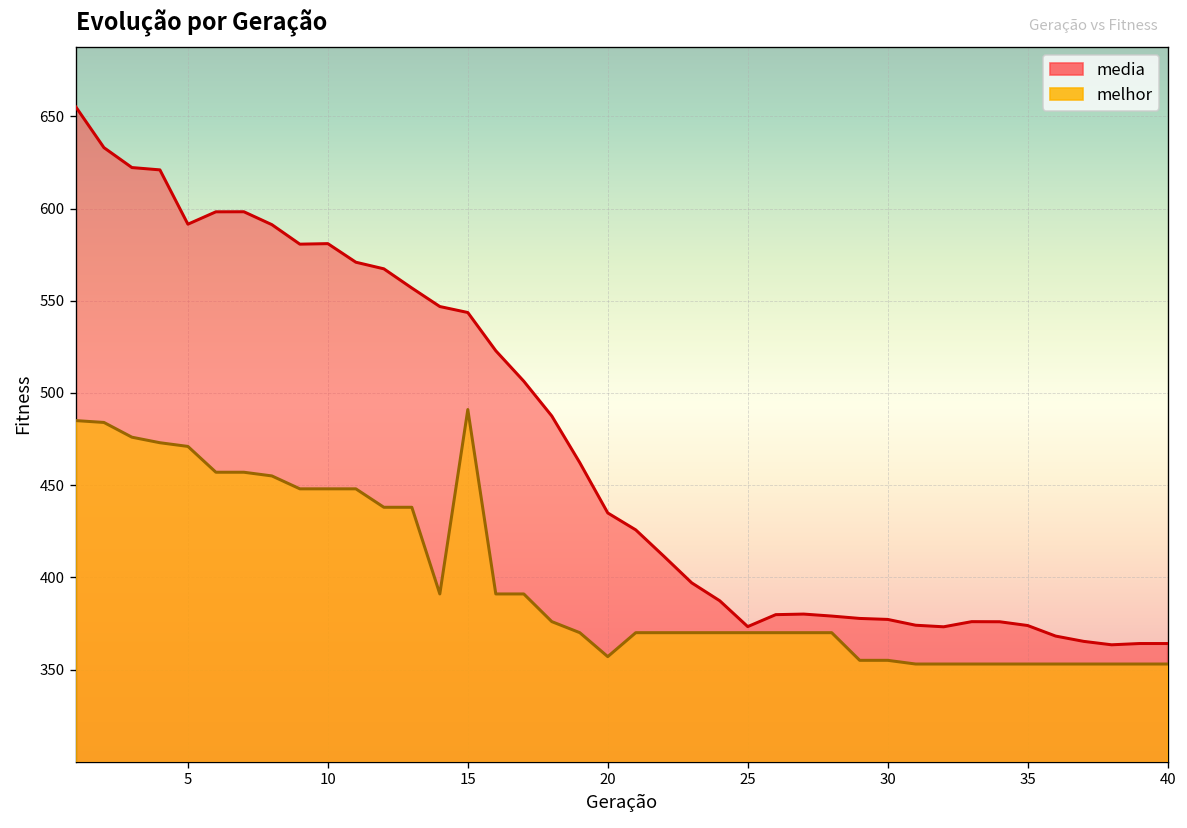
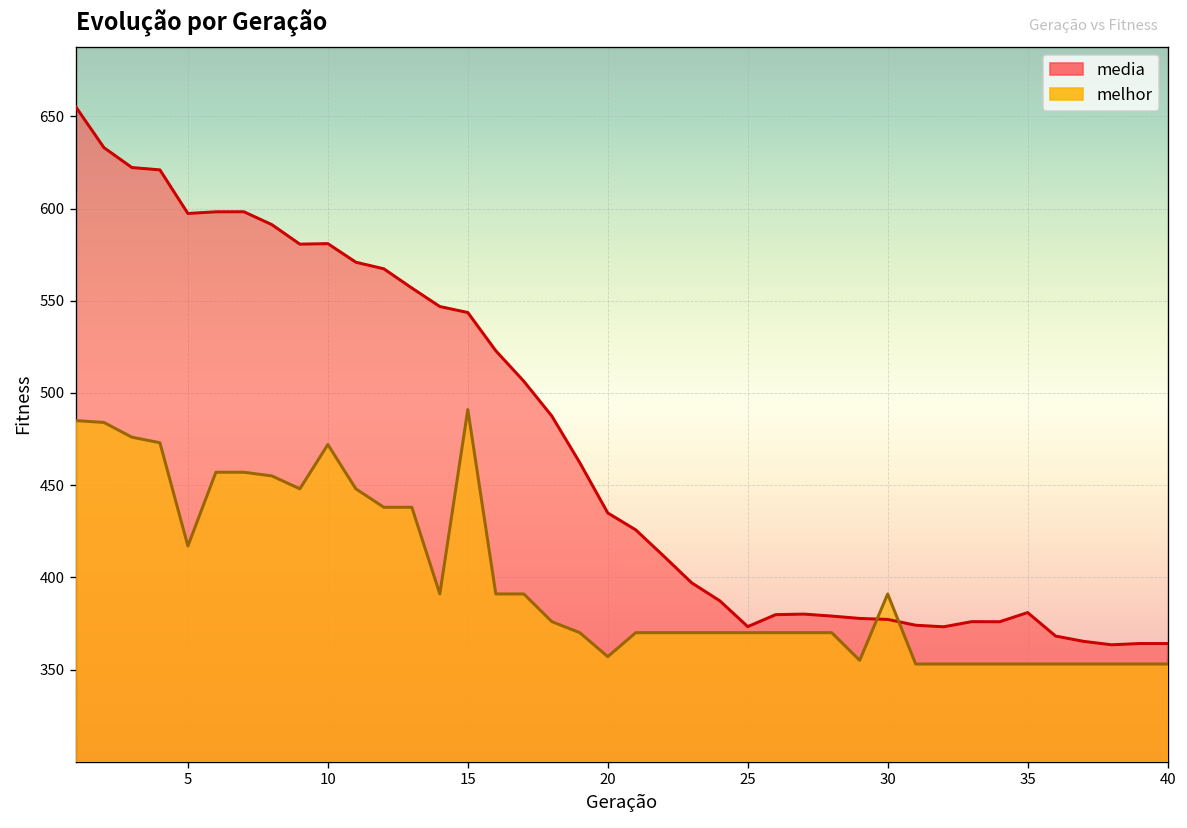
media, 5: 592 -> 597
melhor, 5: 471 -> 417
melhor, 10: 448 -> 472
melhor, 30: 355 -> 391
media, 35: 374 -> 381
